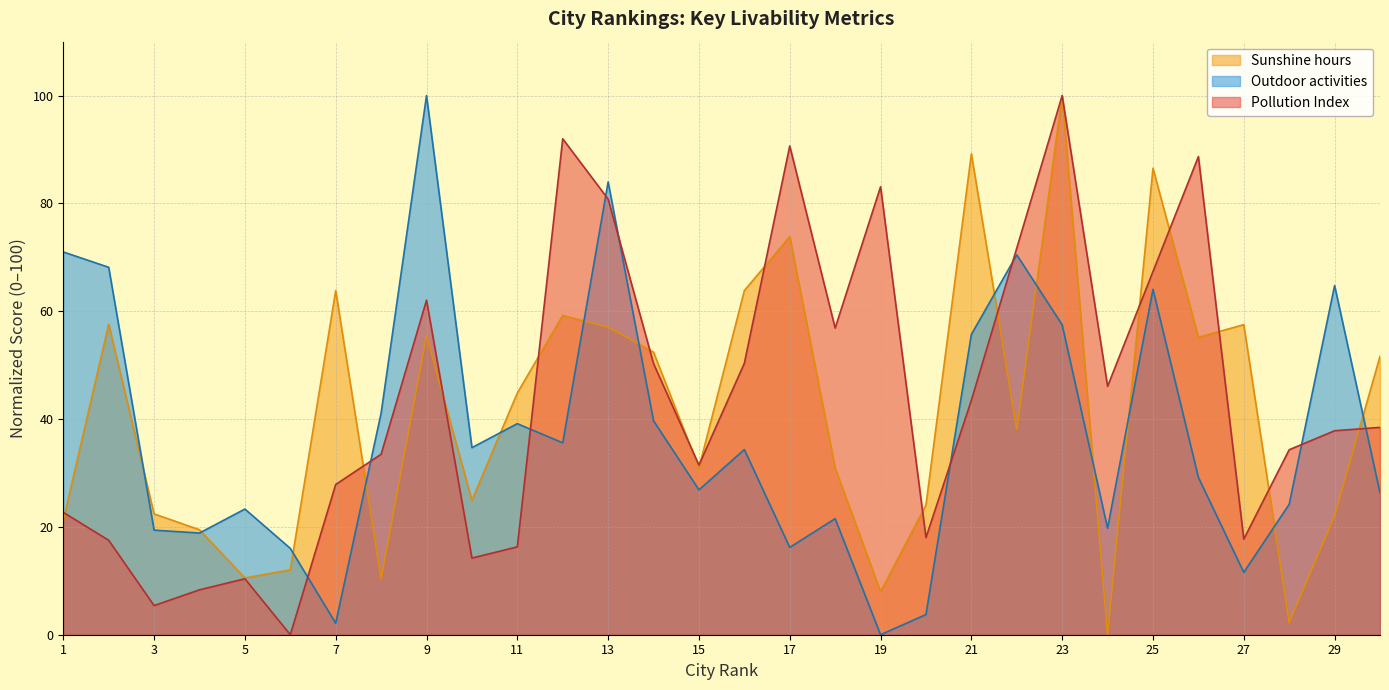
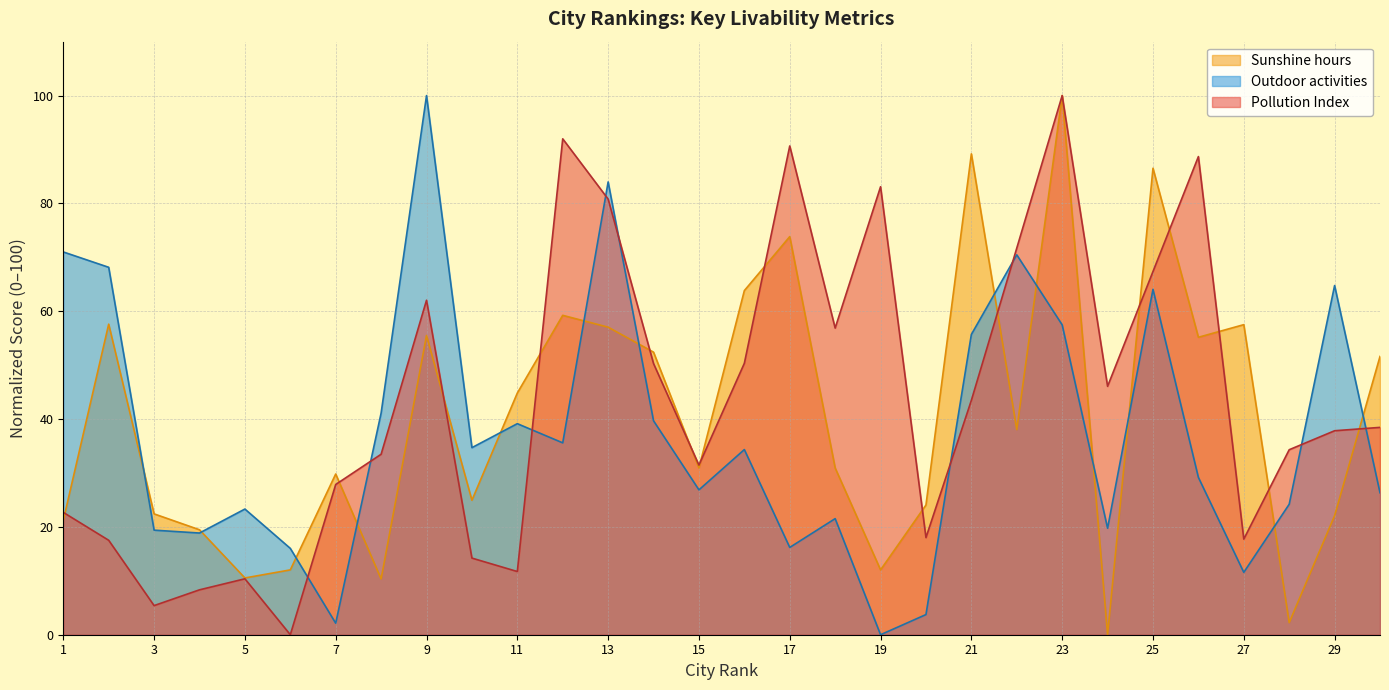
Sunshine hours, 7: 64 -> 30
Pollution Index, 11: 16 -> 12
Sunshine hours, 19: 8 -> 12
